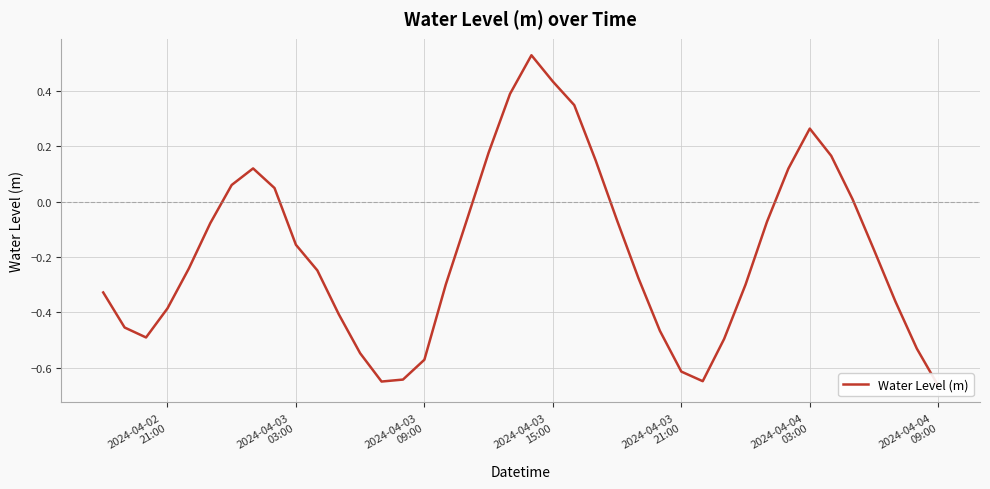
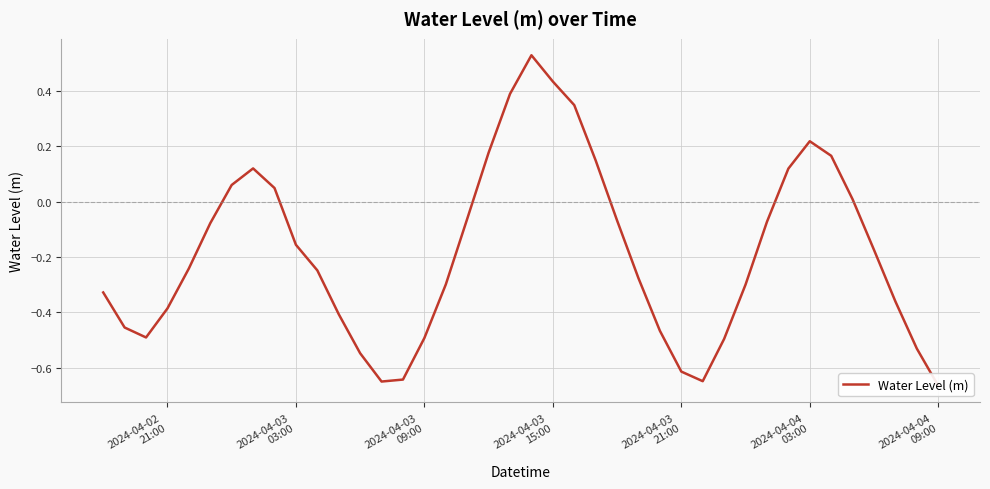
2024-04-03 09:00: -0.57 -> -0.49
2024-04-04 03:00: 0.26 -> 0.22
